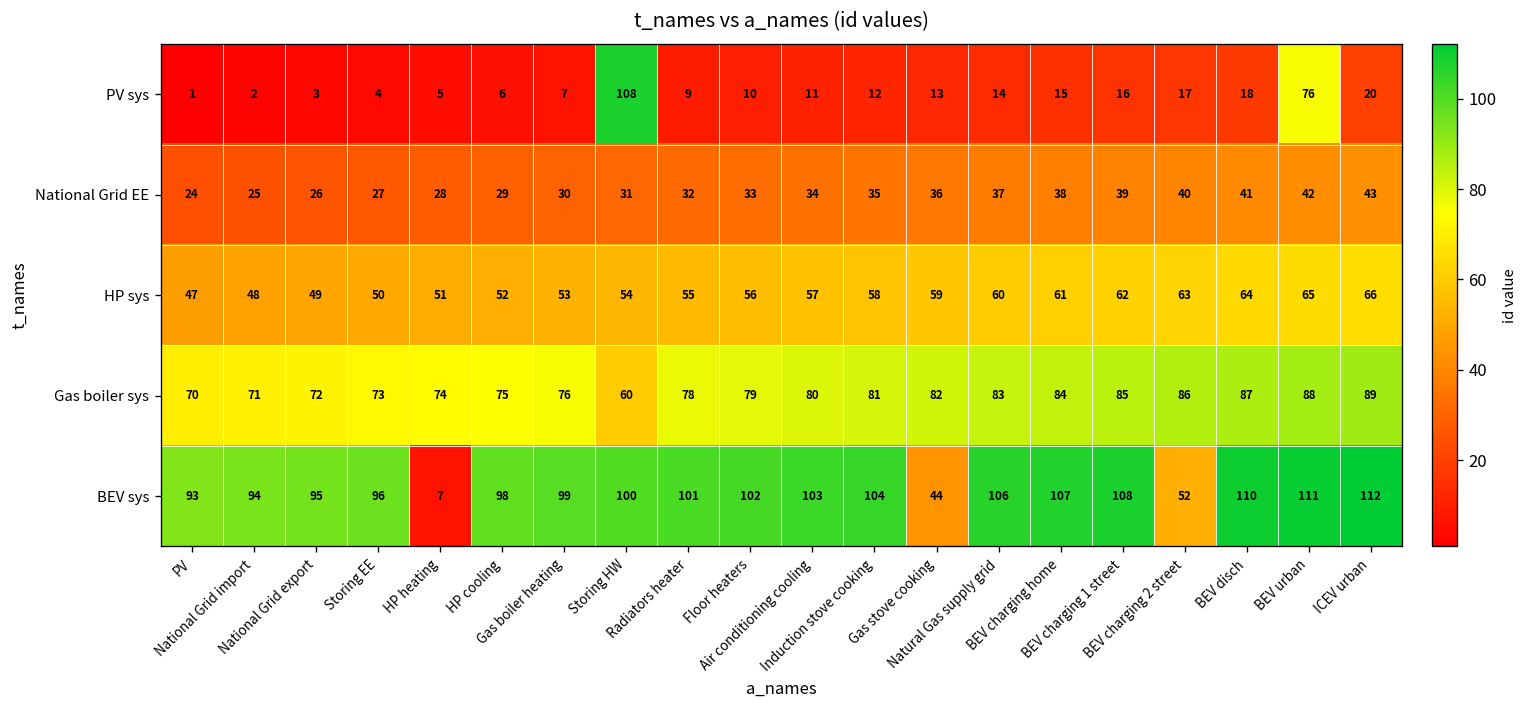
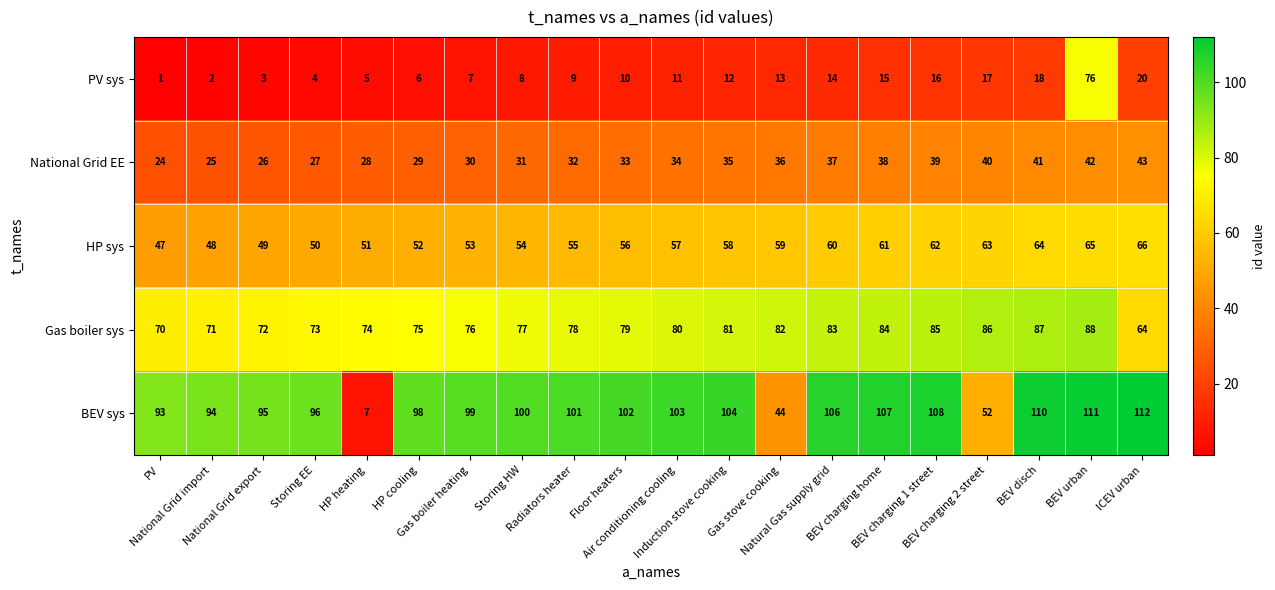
PV sys, Storing HW: 108 -> 8
Gas boiler sys, Storing HW: 60 -> 77
Gas boiler sys, ICEV urban: 89 -> 64
